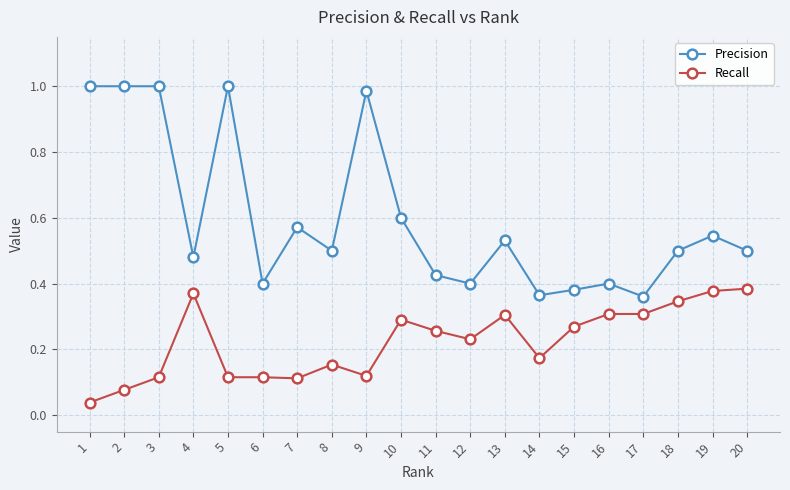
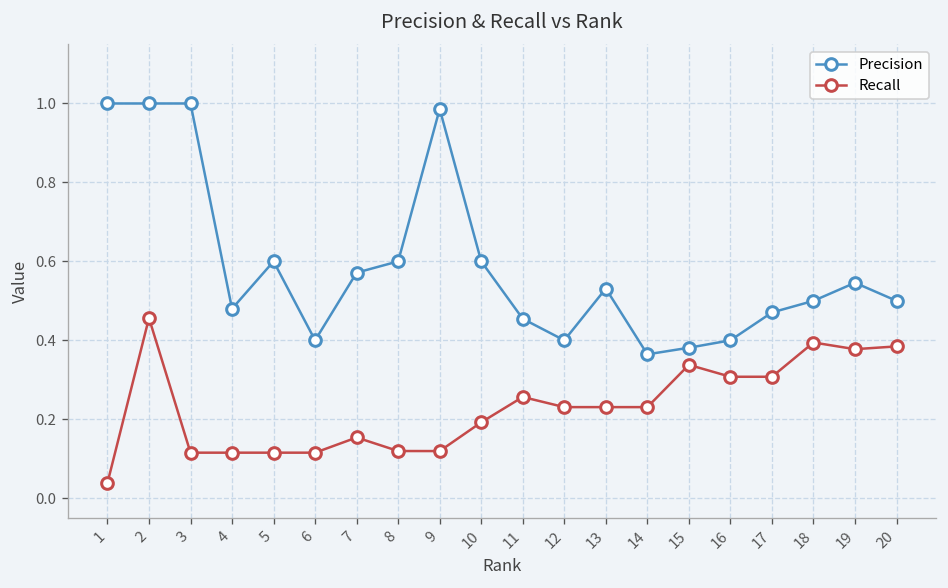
Recall, 2: 0.08 -> 0.46
Recall, 4: 0.37 -> 0.12
Precision, 5: 1.0 -> 0.6
Recall, 7: 0.11 -> 0.15
Precision, 8: 0.5 -> 0.6
Recall, 8: 0.15 -> 0.12
Recall, 10: 0.29 -> 0.19
Precision, 11: 0.43 -> 0.45
Recall, 13: 0.30 -> 0.23
Recall, 14: 0.17 -> 0.23
Recall, 15: 0.27 -> 0.34
Precision, 17: 0.36 -> 0.47
Recall, 18: 0.35 -> 0.39
